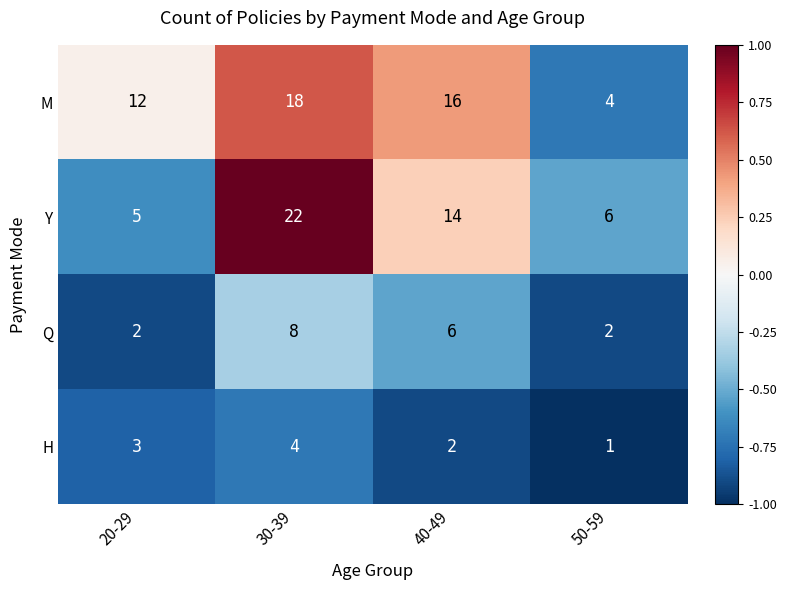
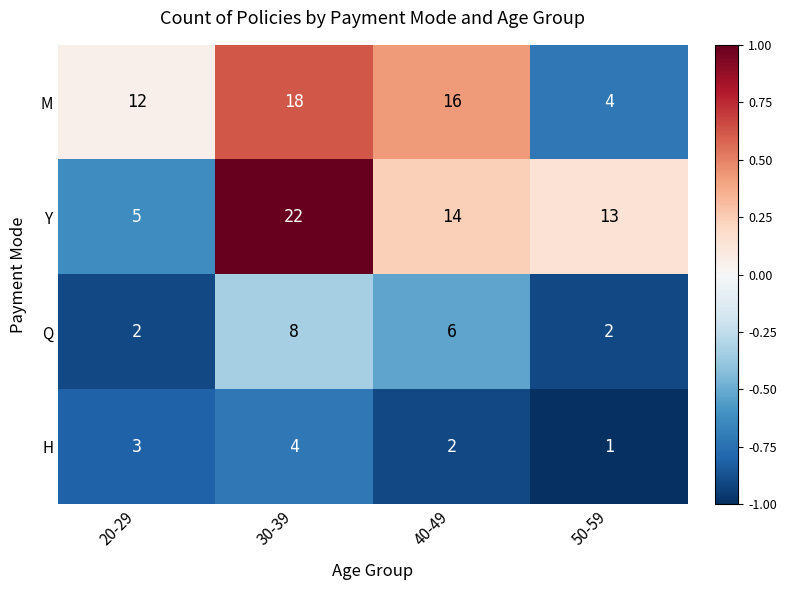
Y, 50-59: 6 -> 13
